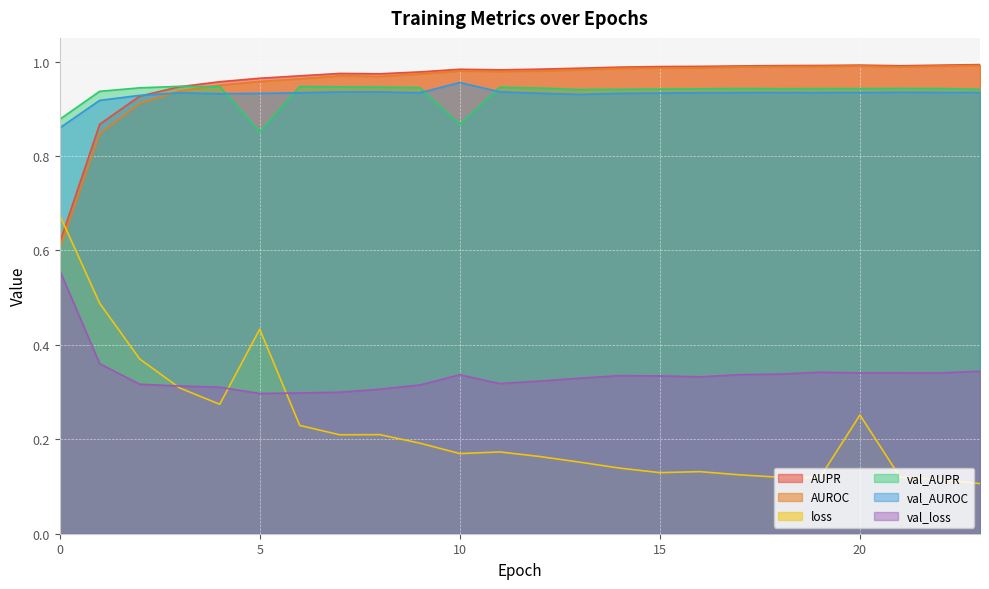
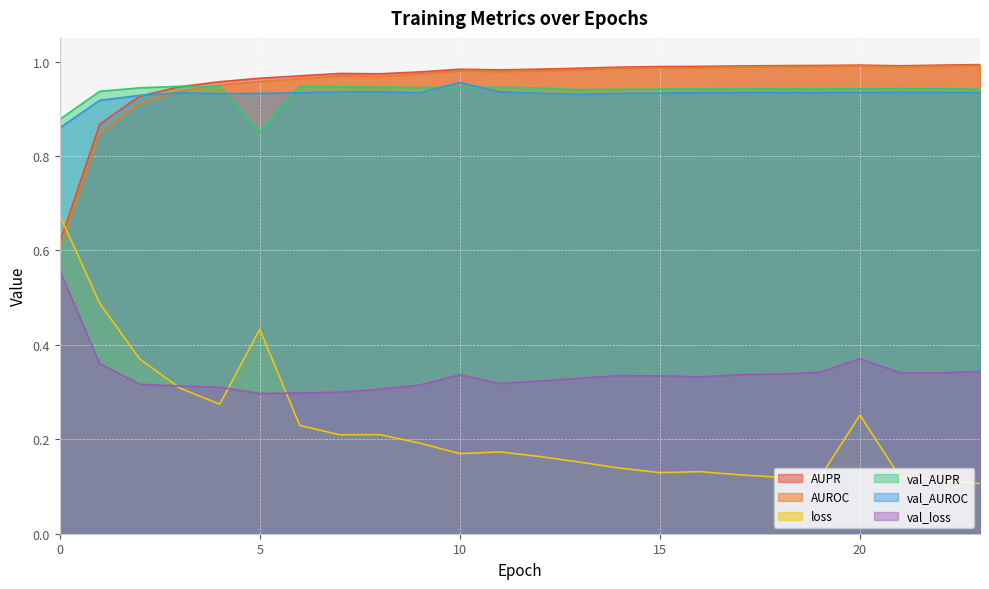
val_AUPR, 10: 0.87 -> 0.94
val_loss, 20: 0.34 -> 0.37
